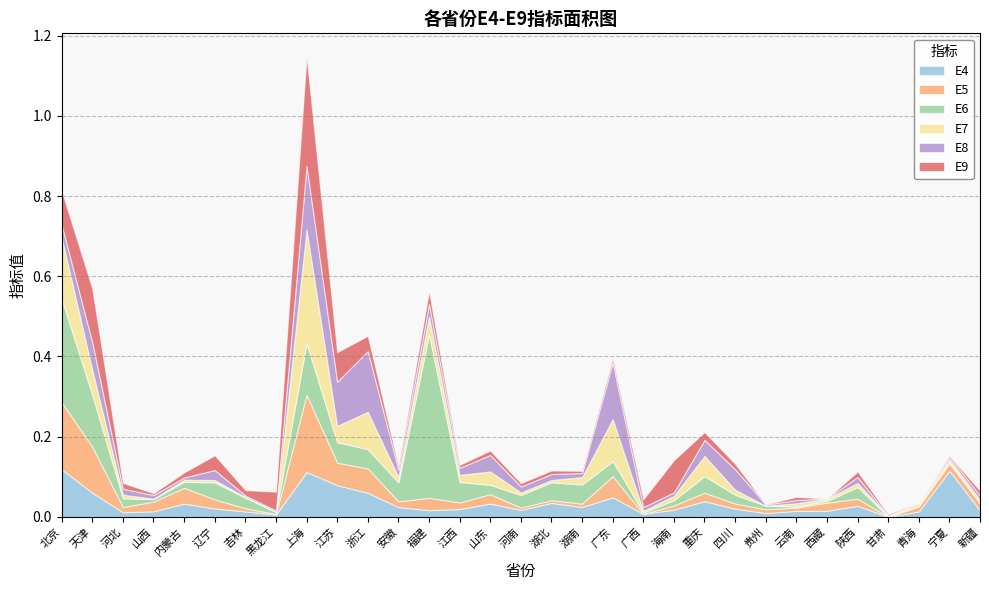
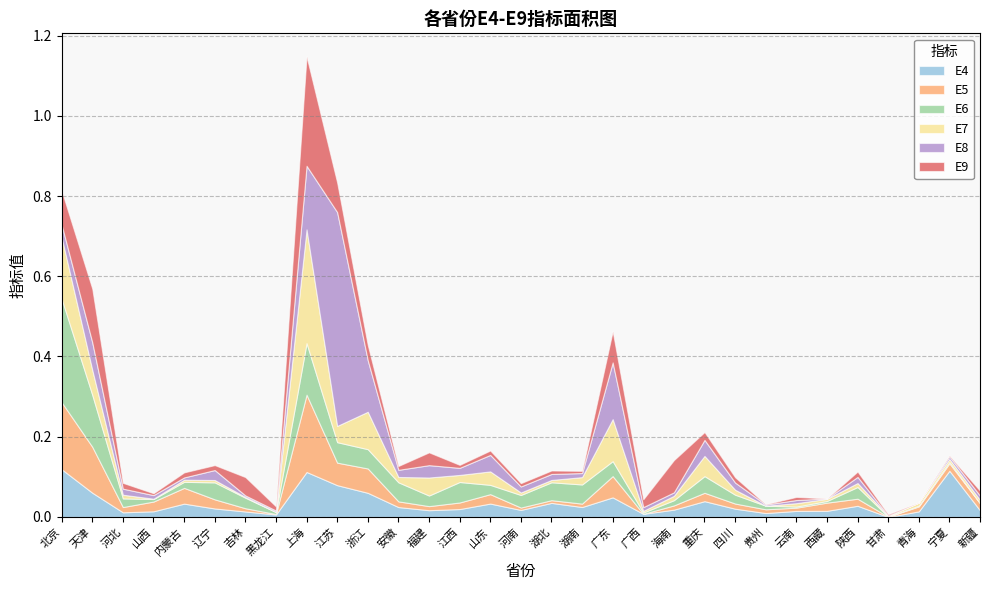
E9, 辽宁: 0.04 -> 0.01
E9, 吉林: 0.01 -> 0.05
E9, 黑龙江: 0.05 -> 0.01
E8, 江苏: 0.11 -> 0.53
E8, 浙江: 0.15 -> 0.13
E5, 福建: 0.03 -> 0.01
E6, 福建: 0.41 -> 0.03
E9, 广东: 0.01 -> 0.08
E8, 四川: 0.05 -> 0.02
